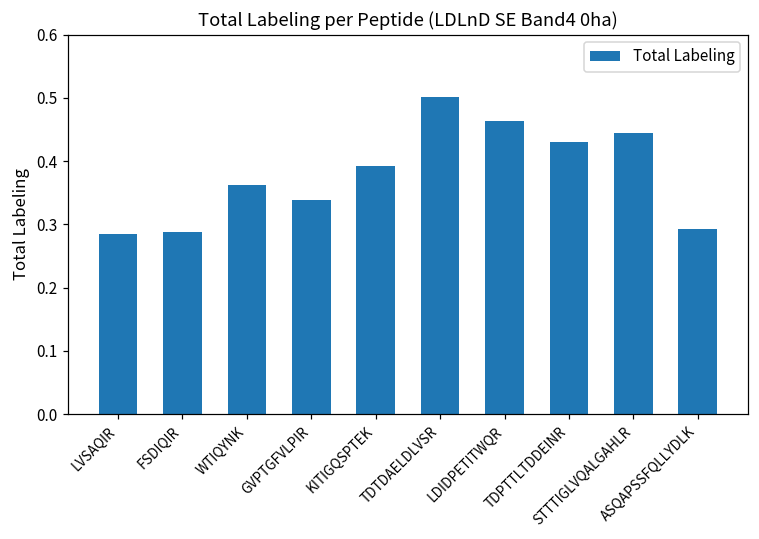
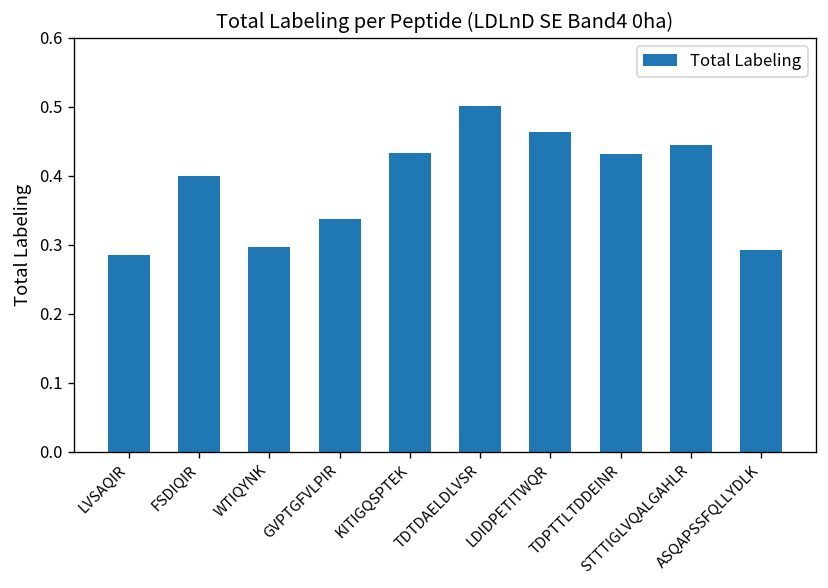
FSDIQIR: 0.29 -> 0.40
WTIQYNK: 0.36 -> 0.30
KITIGQSPTEK: 0.39 -> 0.43
